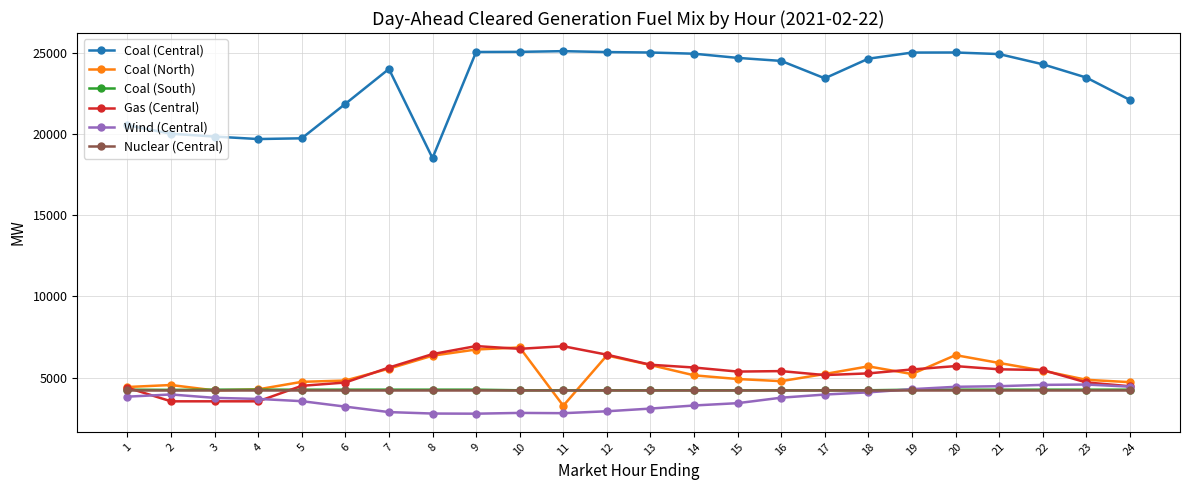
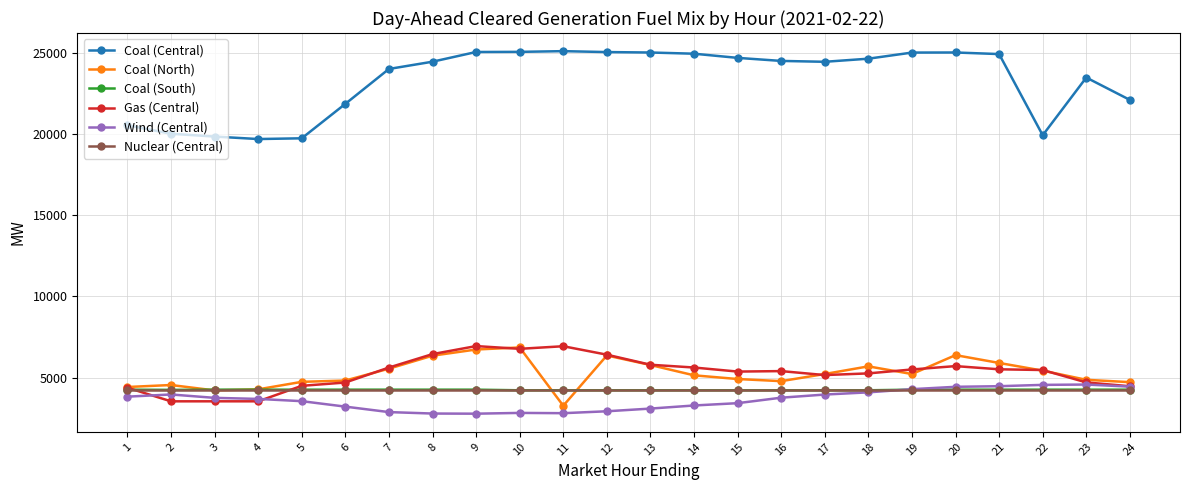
Coal (Central), 8: 18500 -> 24400
Coal (Central), 17: 23400 -> 24400
Coal (Central), 22: 24300 -> 19900
